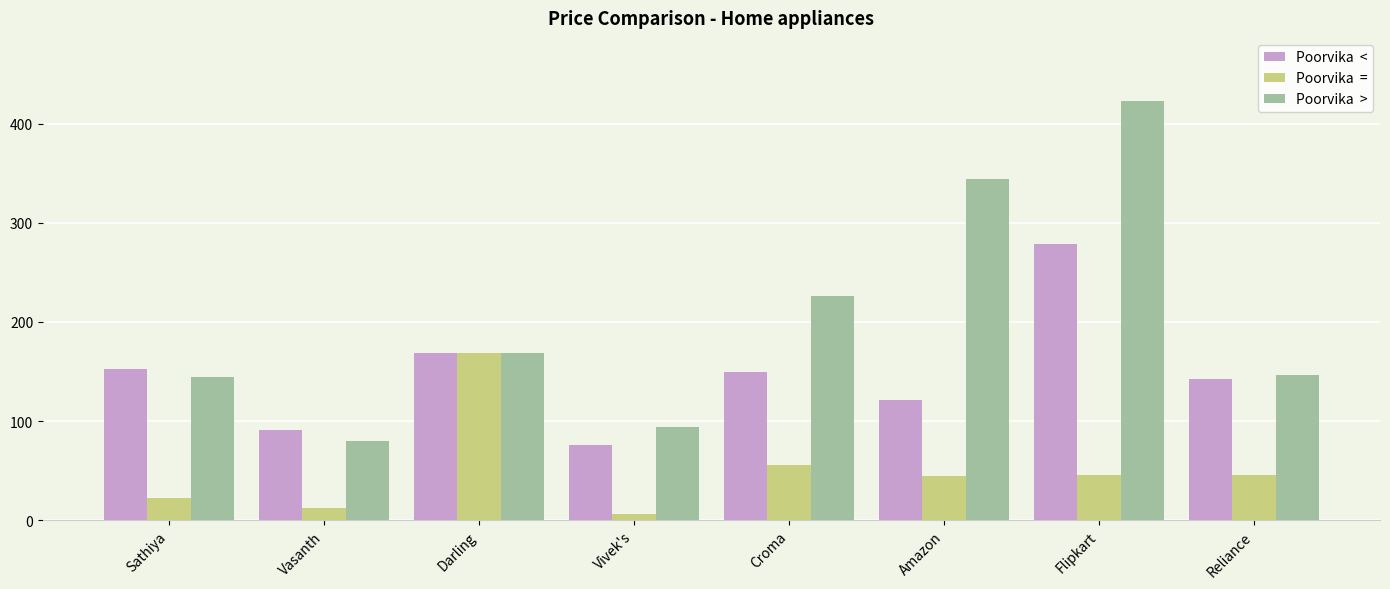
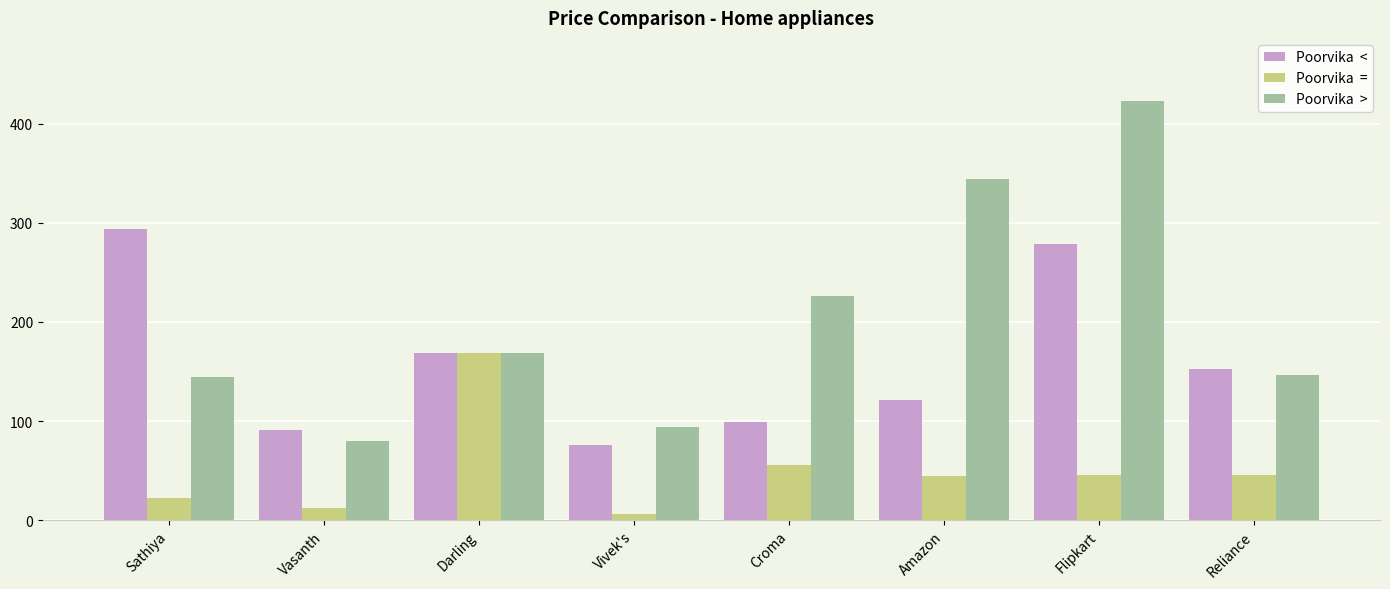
Poorvika <, Sathiya: 150 -> 290
Poorvika <, Croma: 150 -> 100
Poorvika <, Reliance: 140 -> 150
